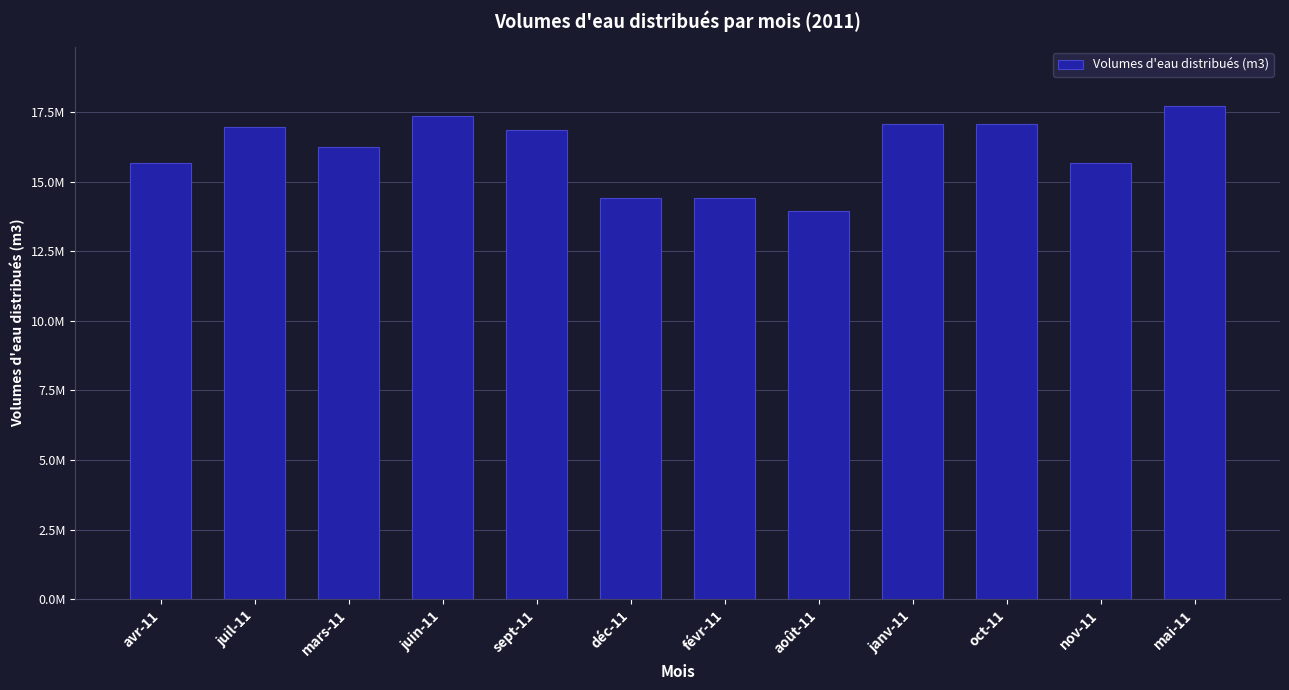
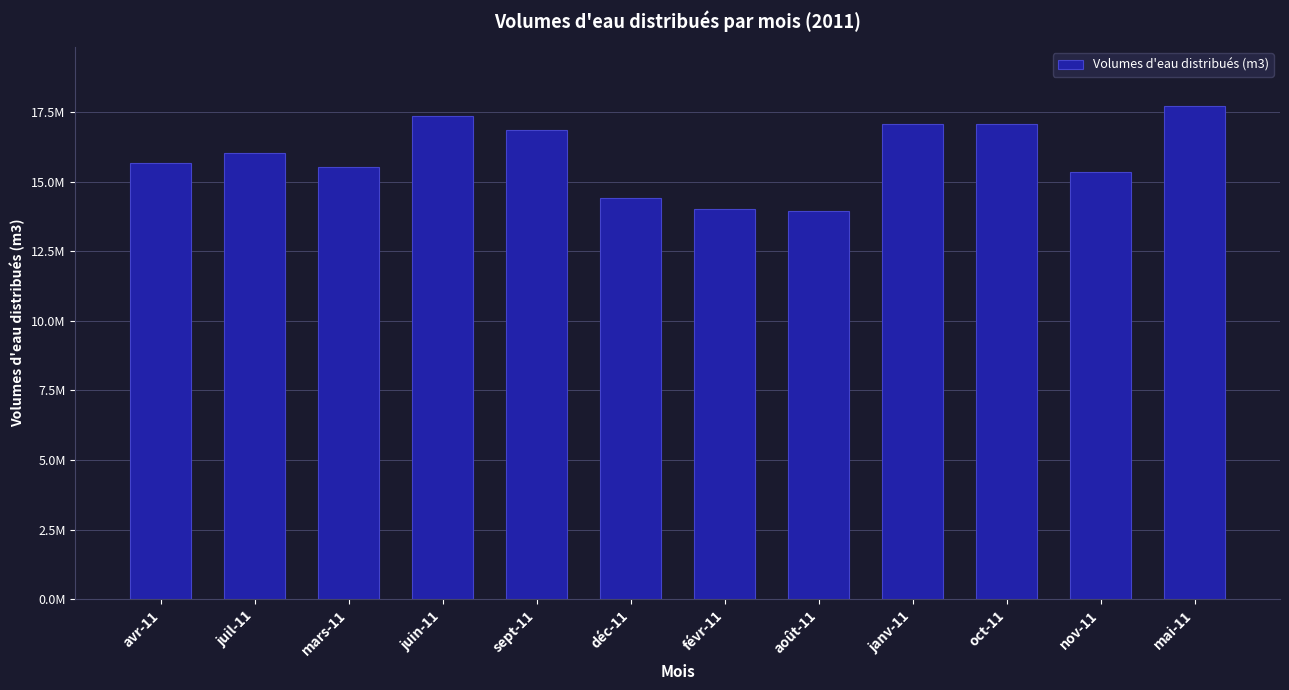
juil-11: 17000000 -> 16000000
mars-11: 16300000 -> 15500000
févr-11: 14400000 -> 14000000
nov-11: 15700000 -> 15400000
